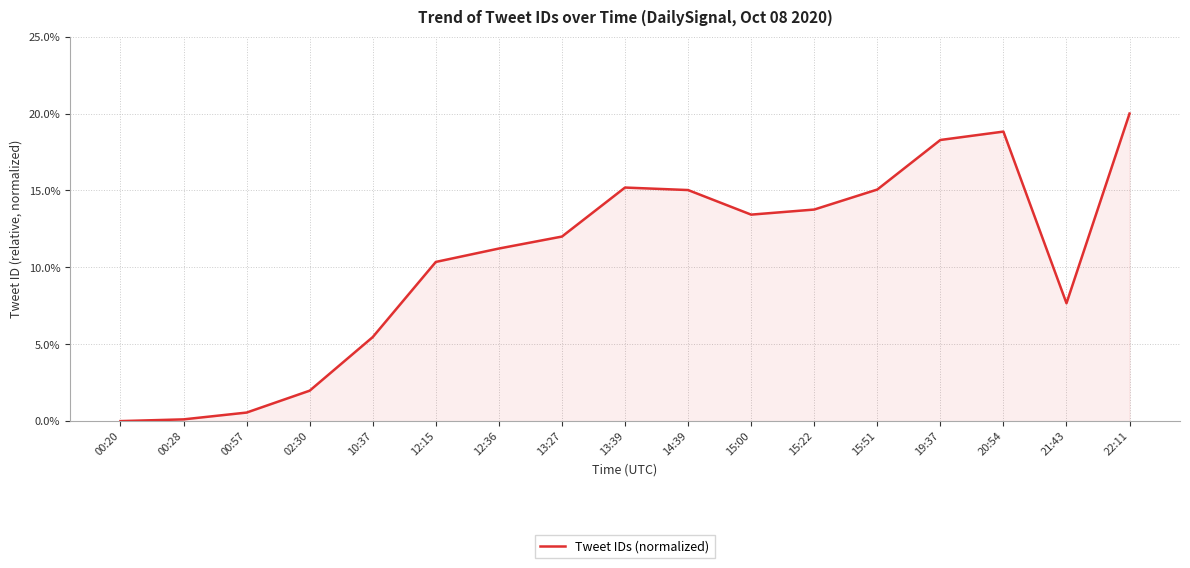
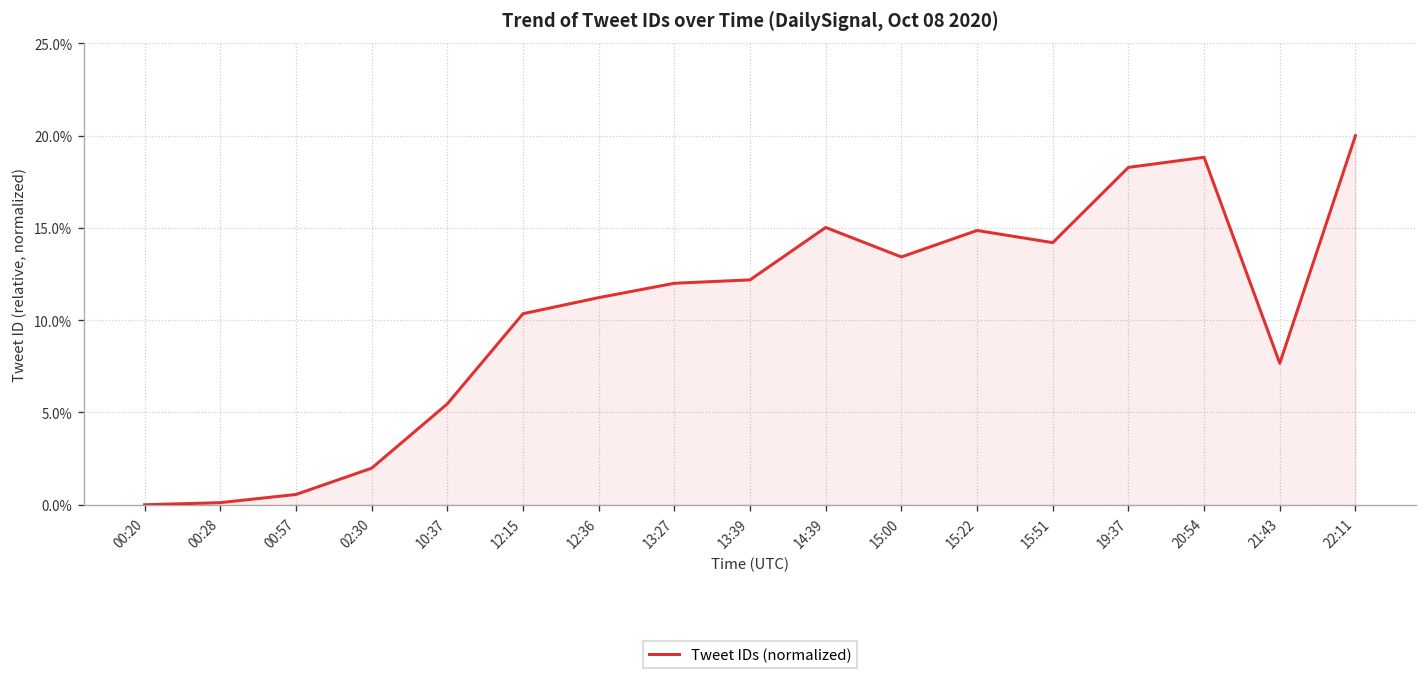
13:39: 15.2% -> 12.2%
15:22: 13.8% -> 14.9%
15:51: 15.1% -> 14.2%
